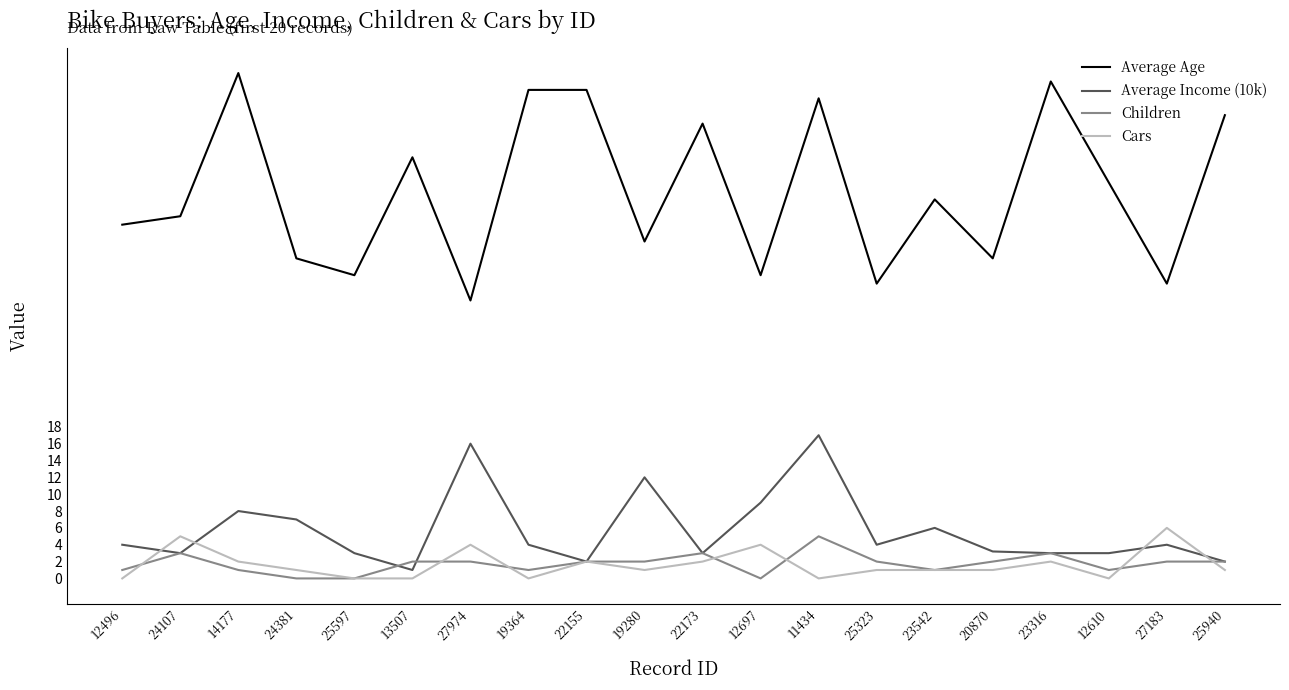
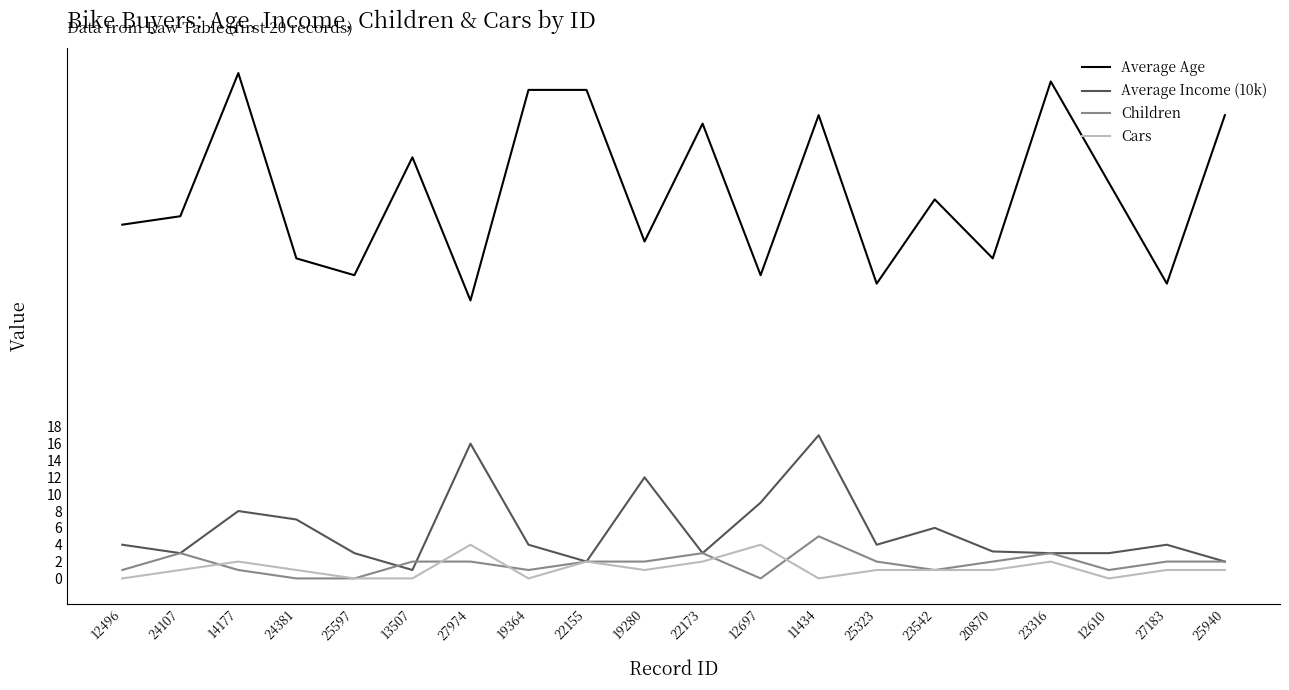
Cars, 24107: 5 -> 1
Average Age, 11434: 57 -> 55
Cars, 27183: 6 -> 1
